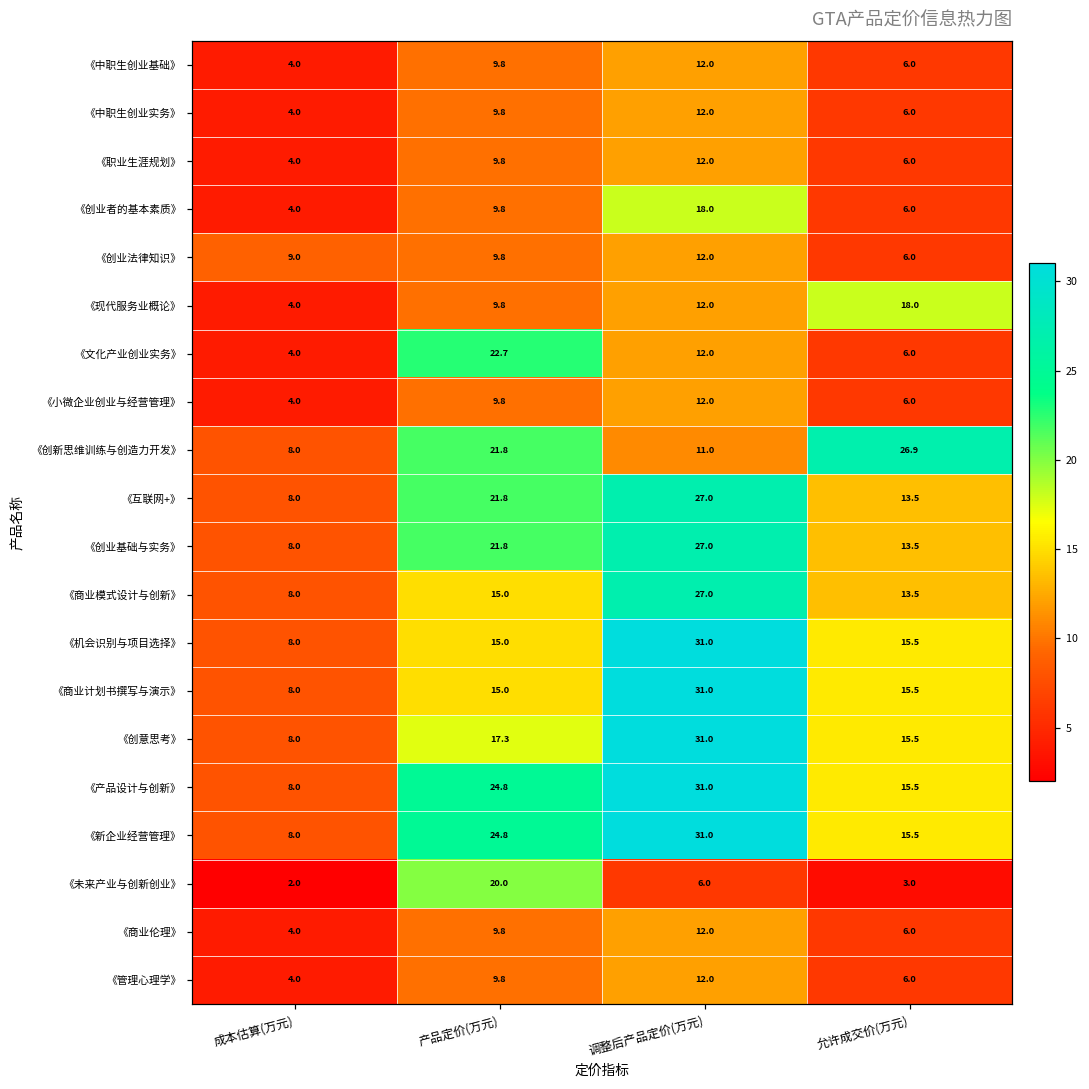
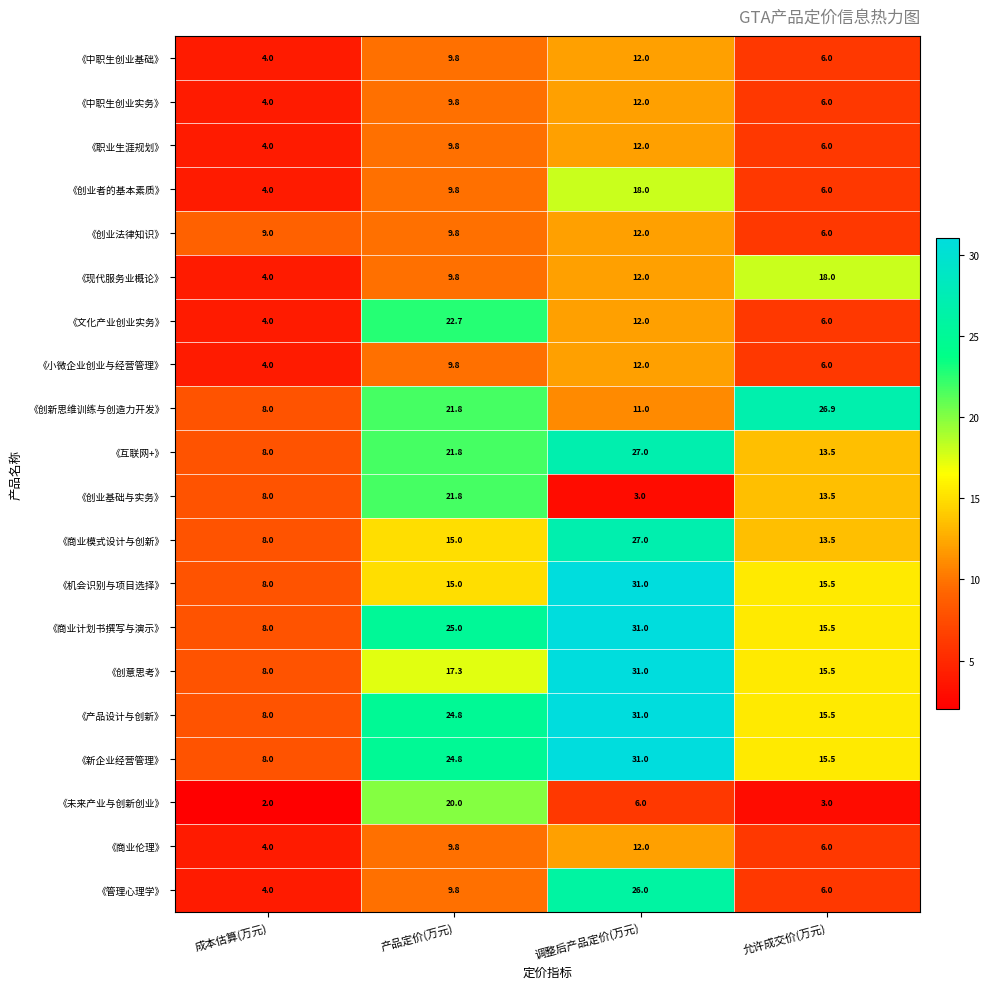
《创业基础与实务》, 调整后产品定价(万元): 27.0 -> 3.0
《商业计划书撰写与演示》, 产品定价(万元): 15.0 -> 25.0
《管理心理学》, 调整后产品定价(万元): 12.0 -> 26.0
